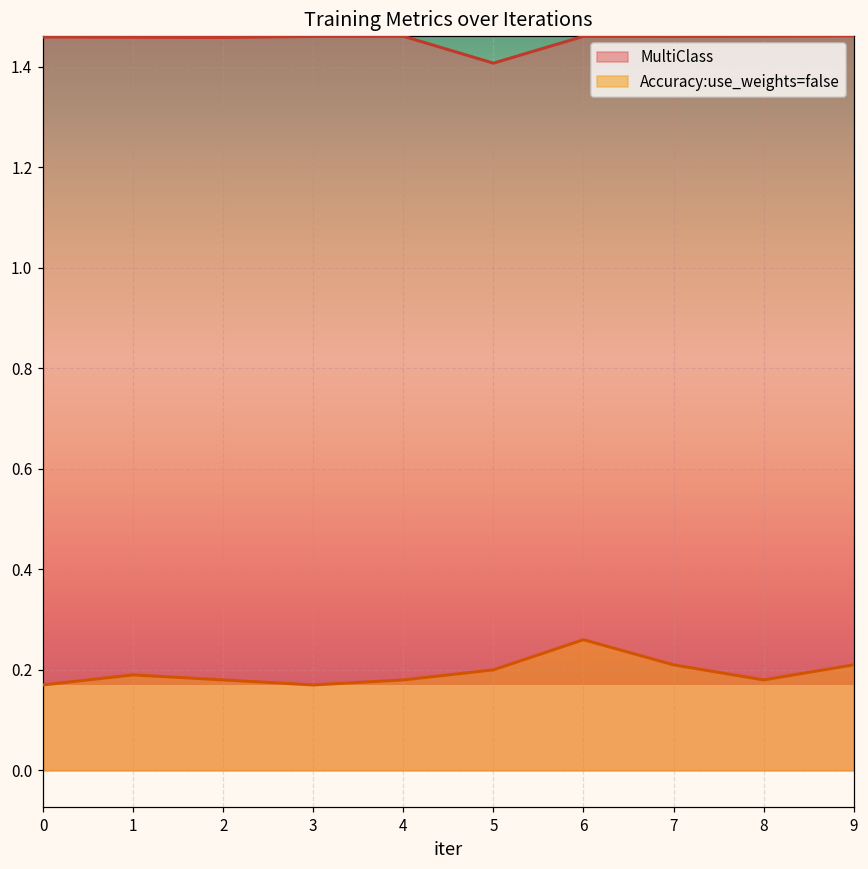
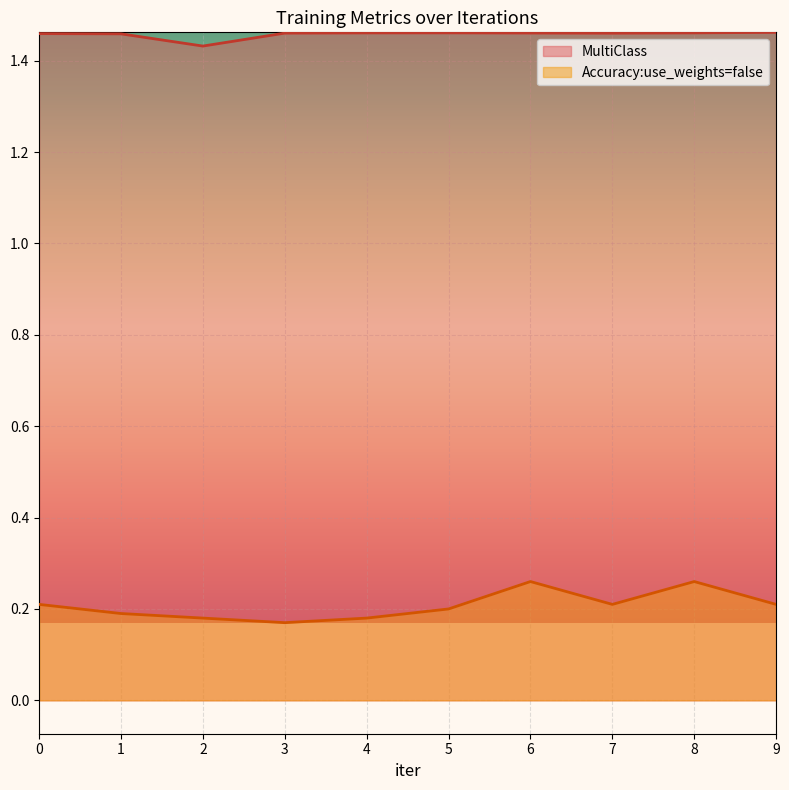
Accuracy:use_weights=false, 0: 0.17 -> 0.21
MultiClass, 2: 1.46 -> 1.43
MultiClass, 5: 1.41 -> 1.46
Accuracy:use_weights=false, 8: 0.18 -> 0.26
